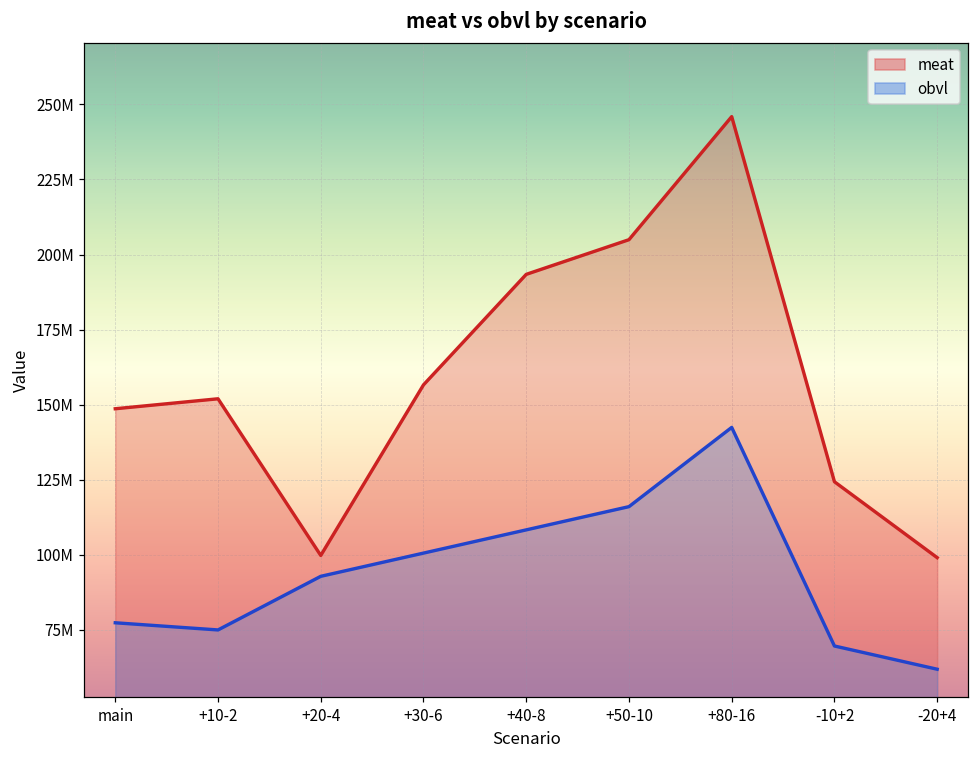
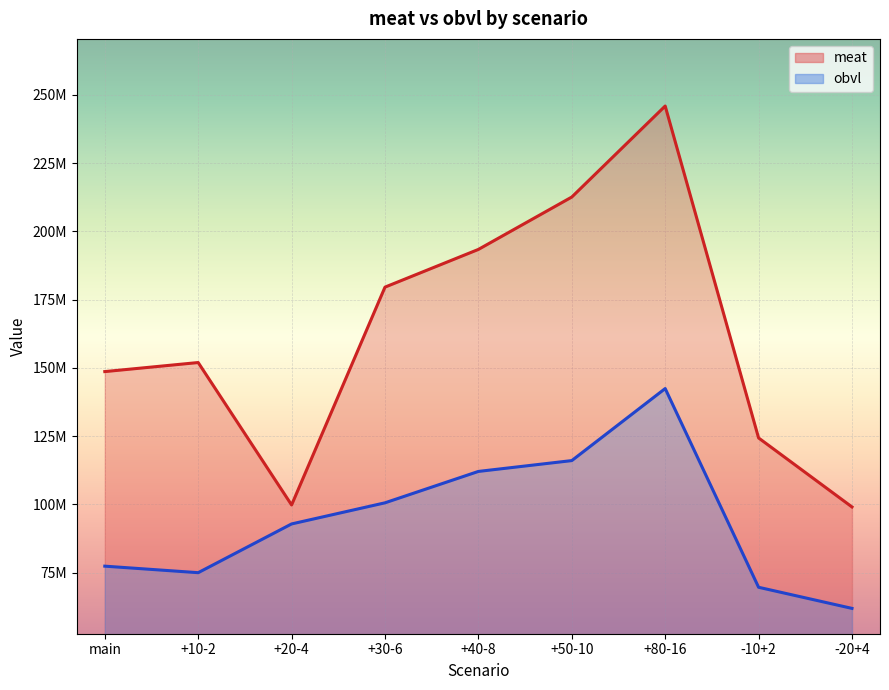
meat, +30-6: 157000000 -> 180000000
obvl, +40-8: 108000000 -> 112000000
meat, +50-10: 205000000 -> 213000000
